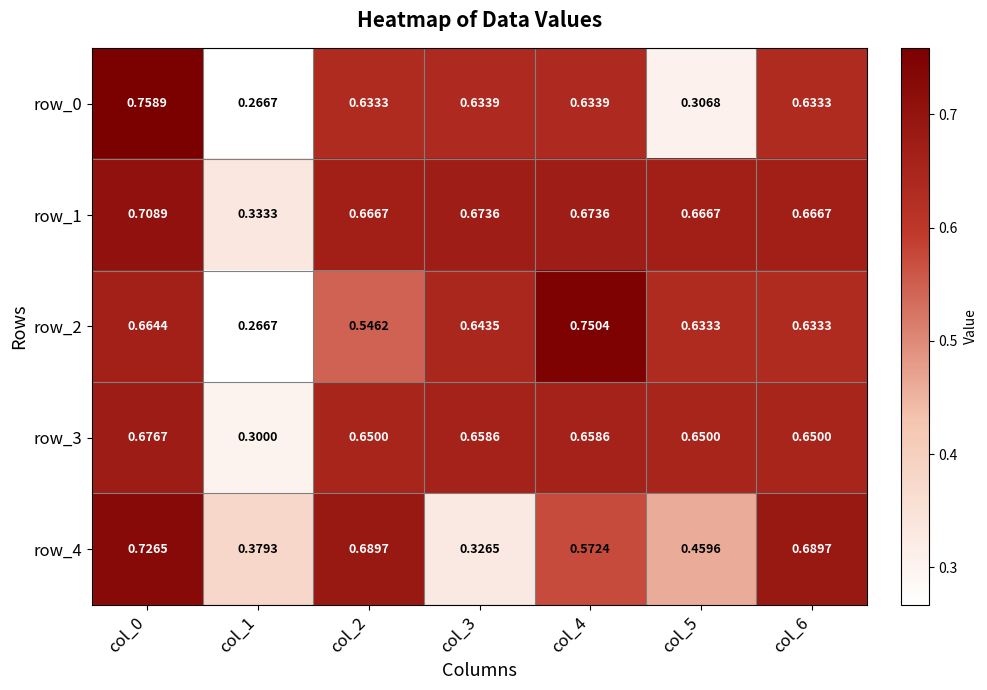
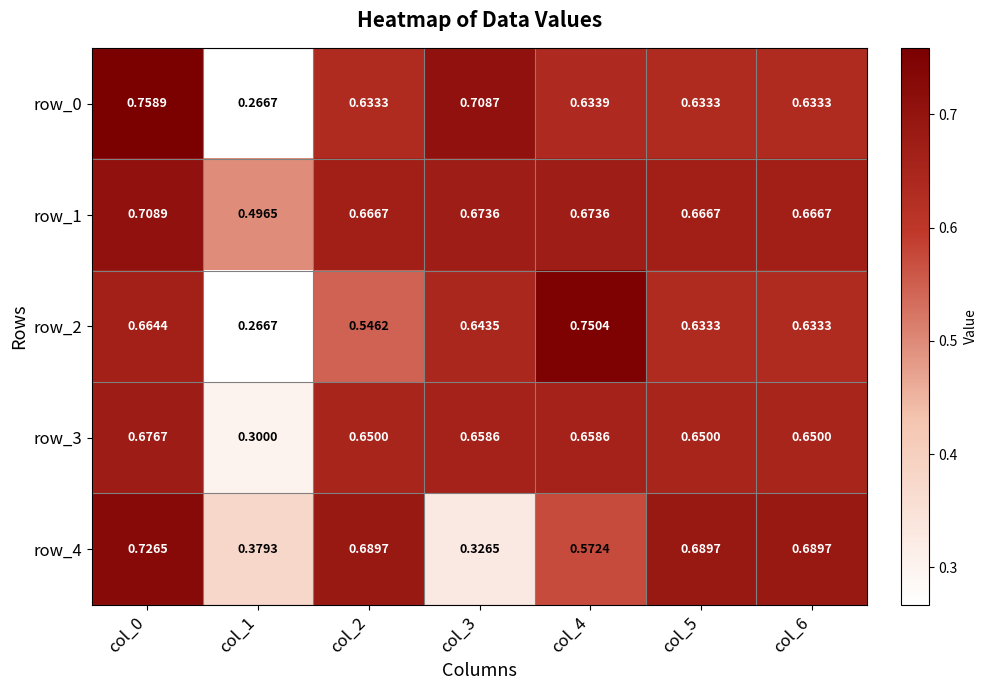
row_0, col_3: 0.6339 -> 0.7087
row_0, col_5: 0.3068 -> 0.6333
row_1, col_1: 0.3333 -> 0.4965
row_4, col_5: 0.4596 -> 0.6897
